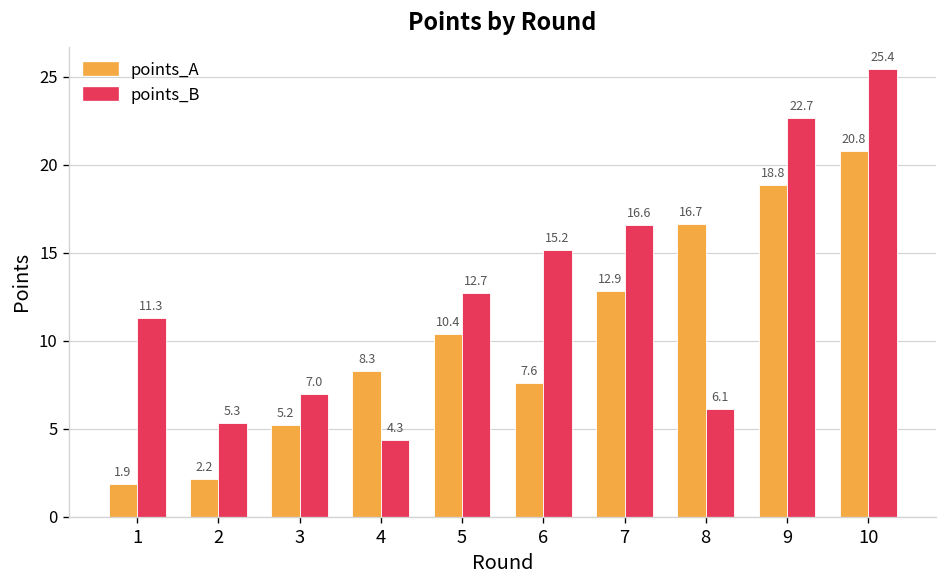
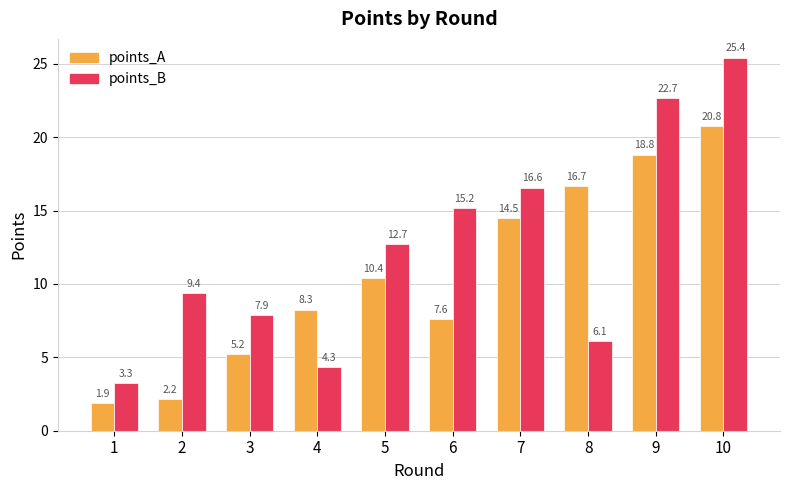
points_B, 1: 11.3 -> 3.3
points_B, 2: 5.3 -> 9.4
points_B, 3: 7.0 -> 7.9
points_A, 7: 12.9 -> 14.5
